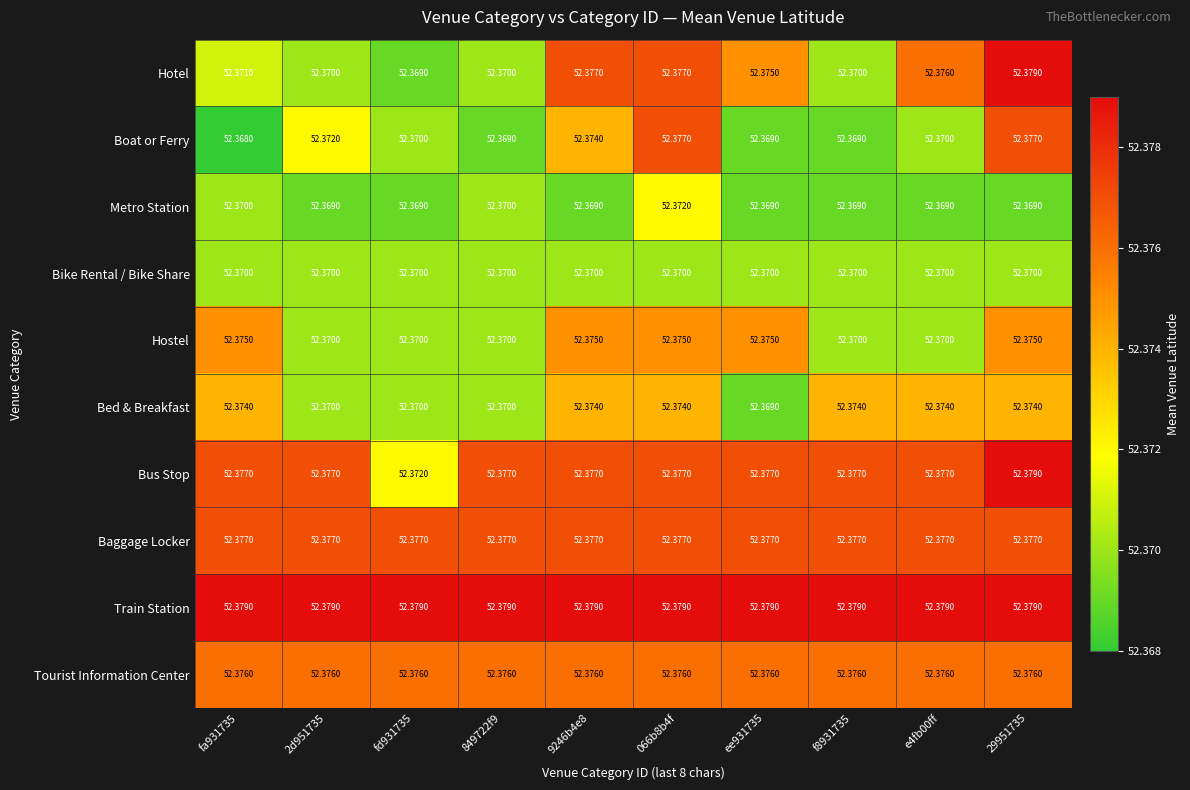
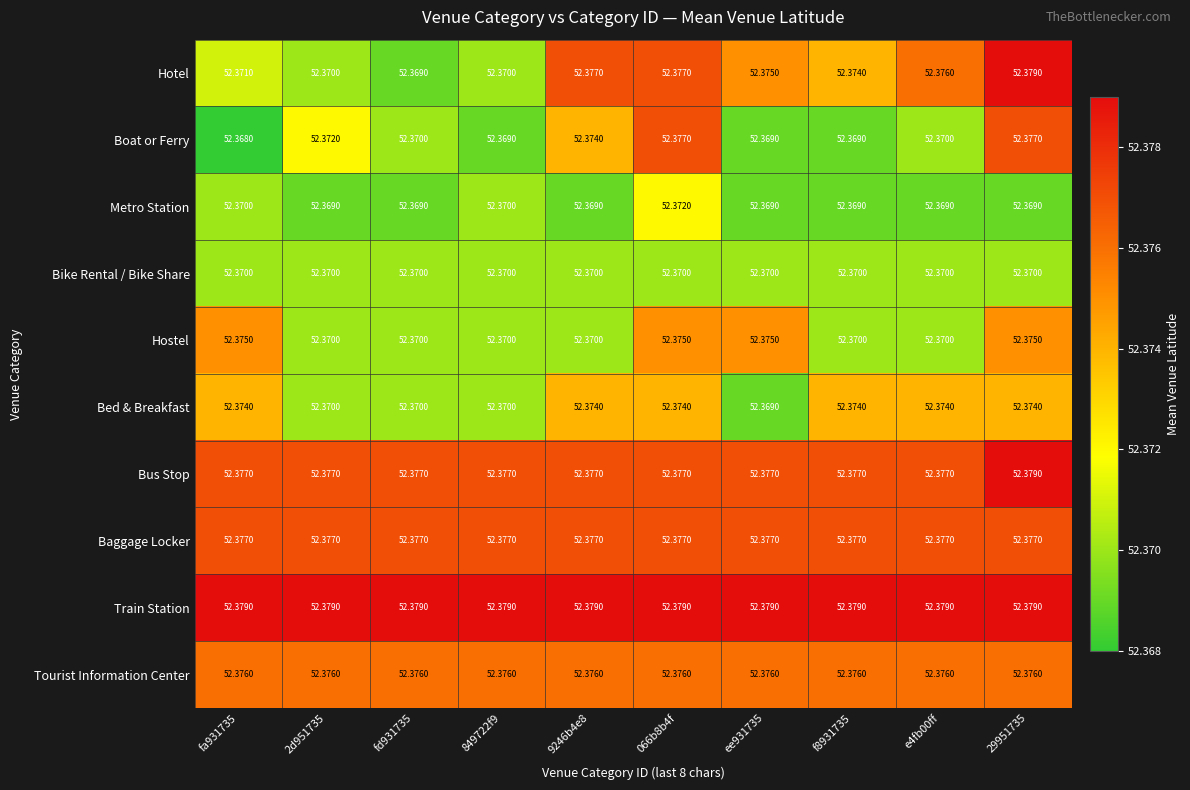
Hotel, f8931735: 52.3700 -> 52.3740
Hostel, 9246b4e8: 52.3750 -> 52.3700
Bus Stop, fd931735: 52.3720 -> 52.3770
